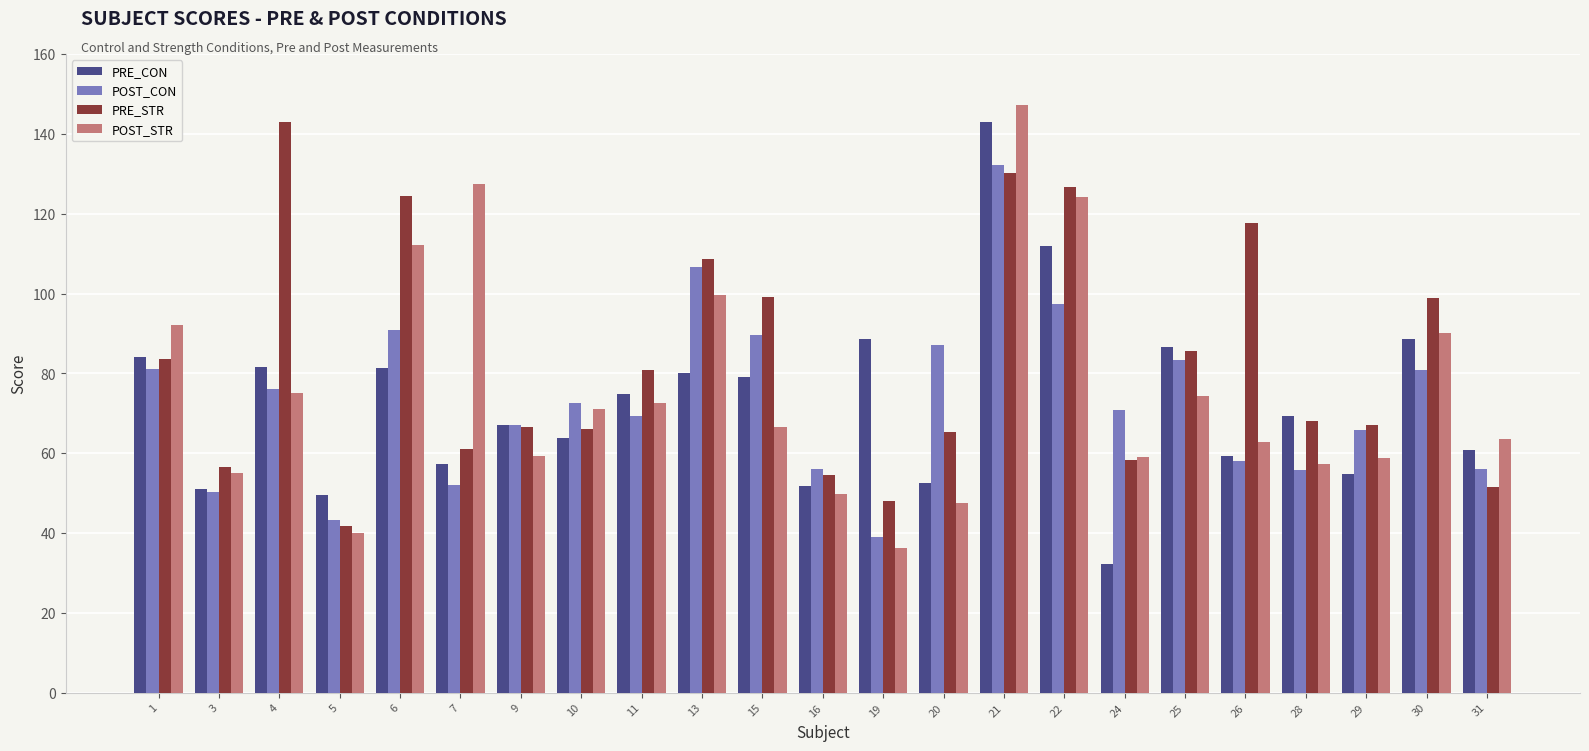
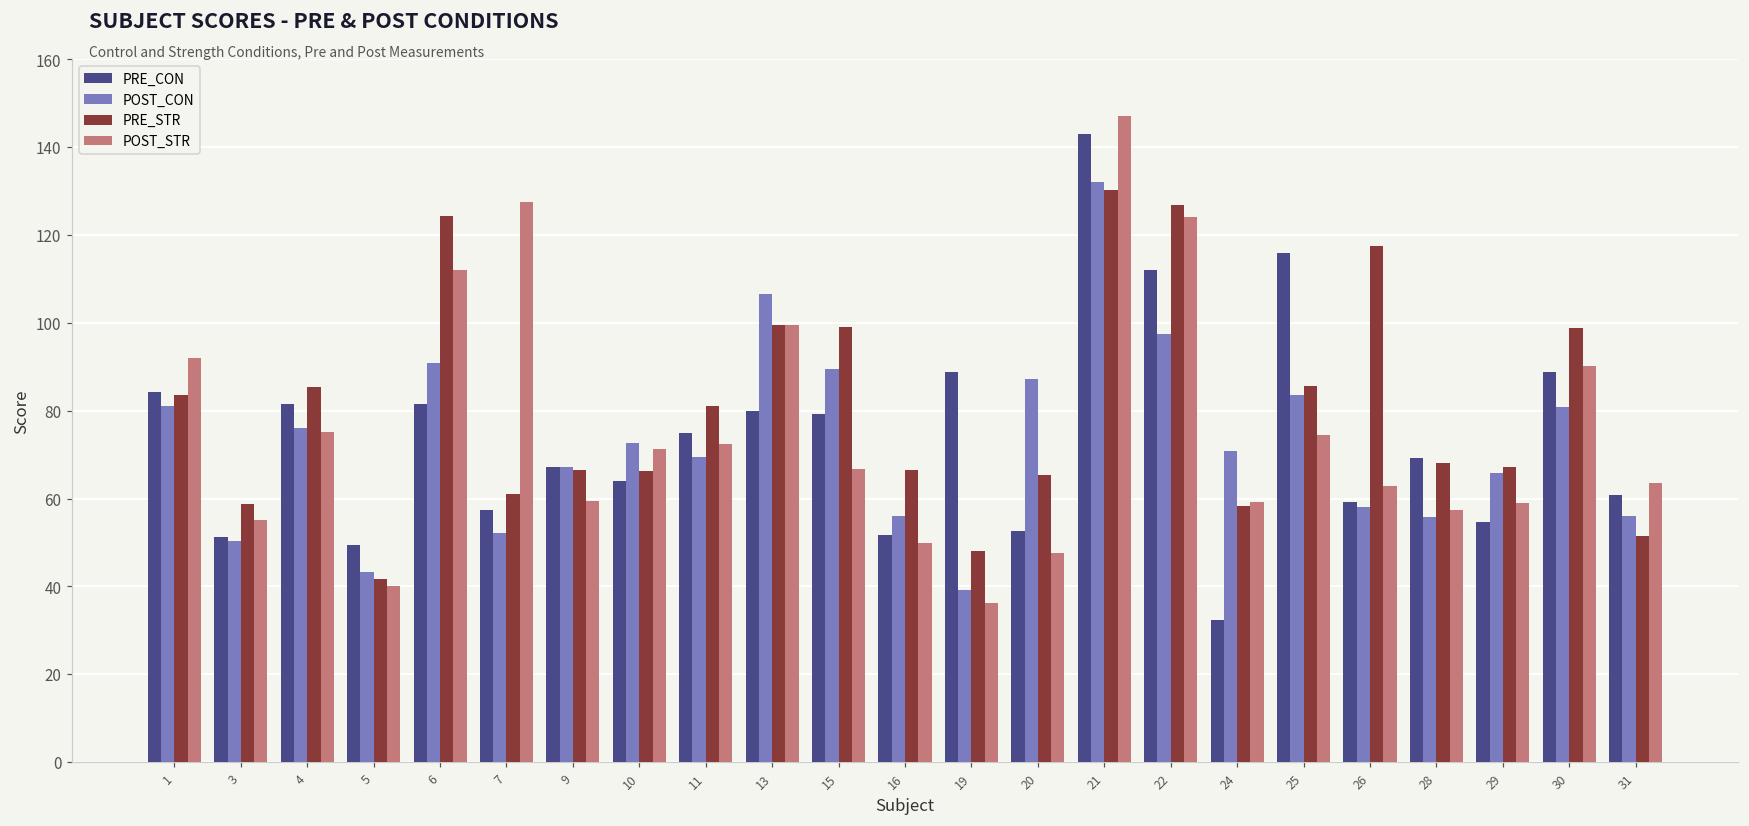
PRE_STR, 3: 56 -> 59
PRE_STR, 4: 143 -> 85
PRE_STR, 13: 109 -> 99
PRE_STR, 16: 55 -> 67
PRE_CON, 25: 87 -> 116
